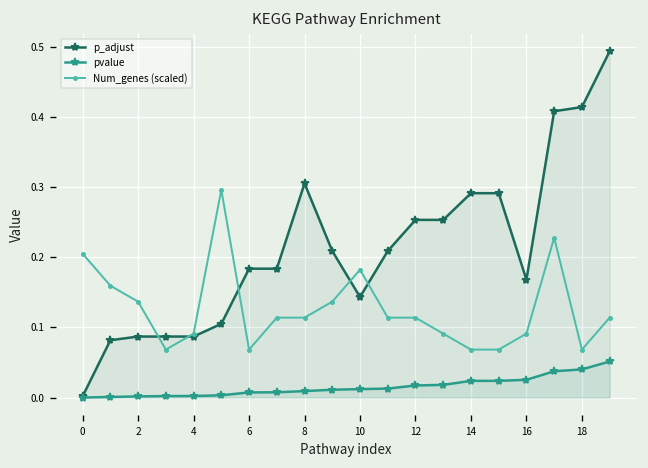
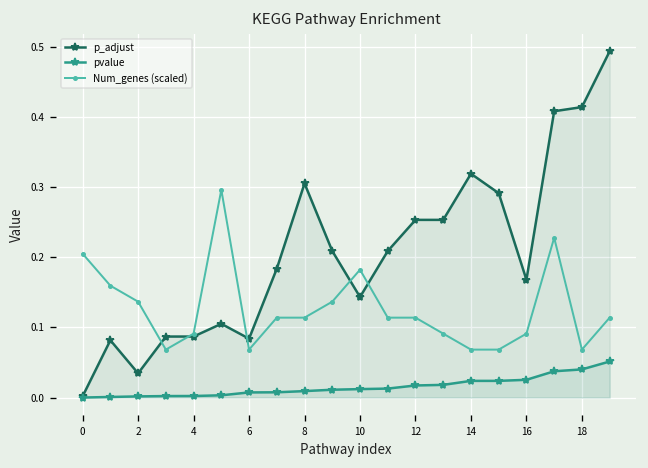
p_adjust, 2: 0.09 -> 0.03
p_adjust, 6: 0.18 -> 0.08
p_adjust, 14: 0.29 -> 0.32
